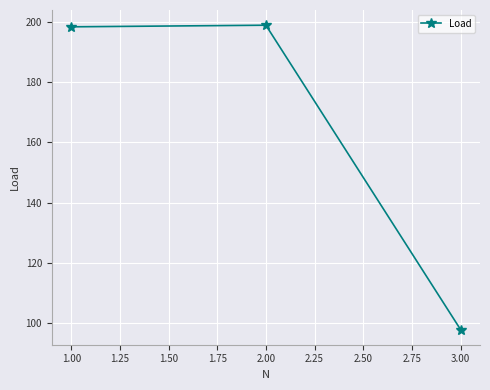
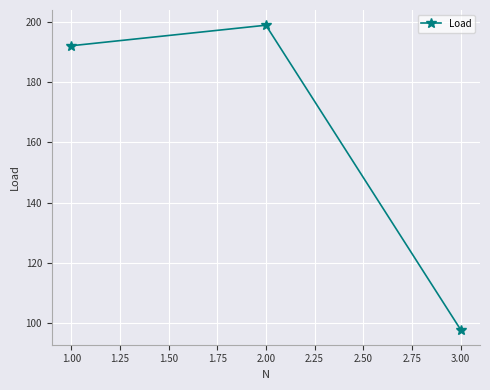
1.00: 198 -> 192
